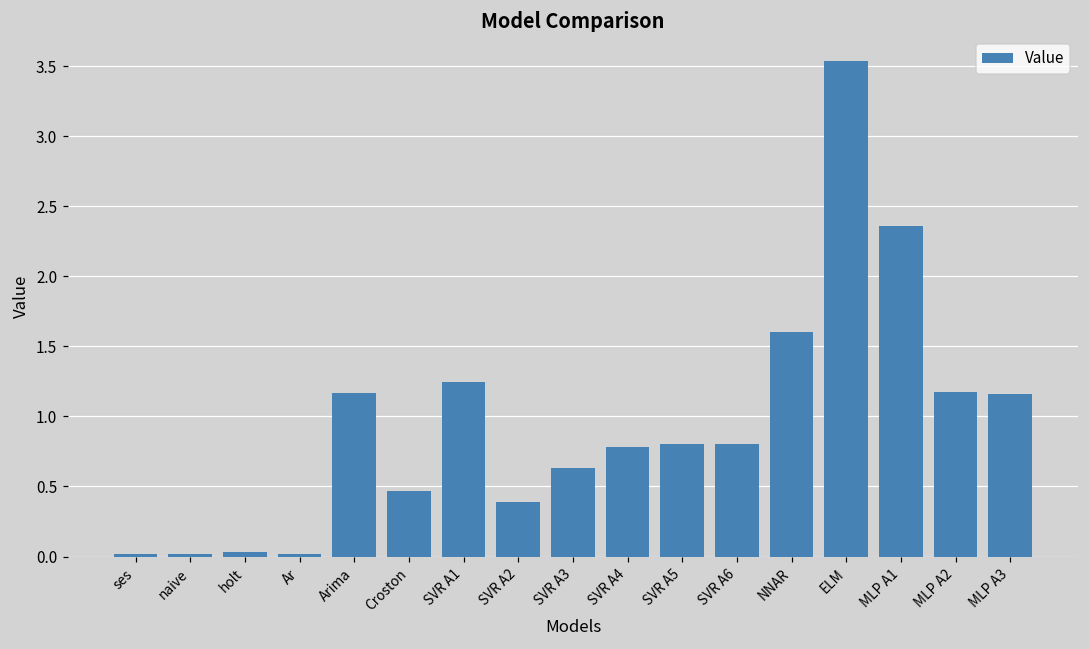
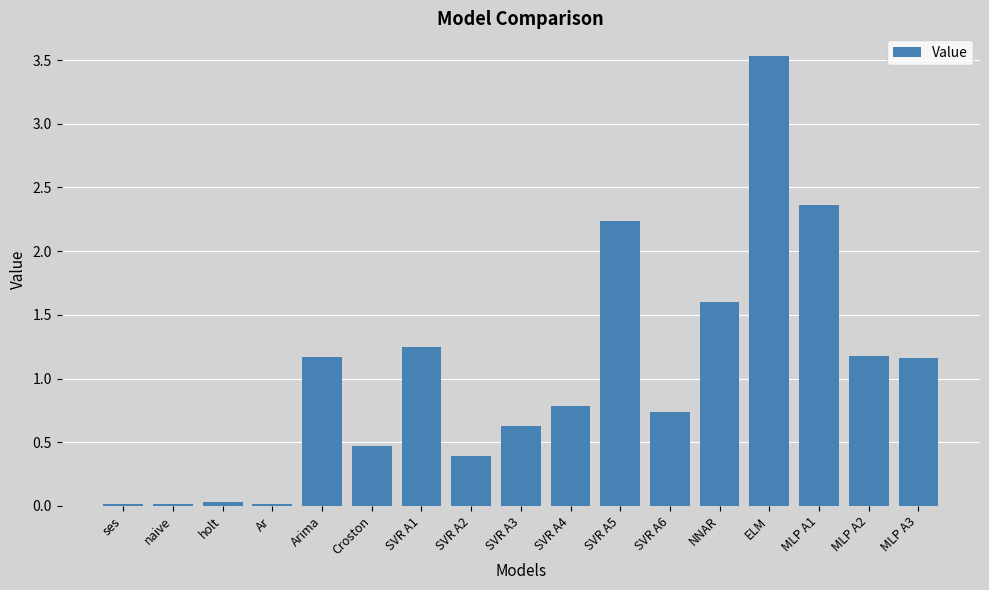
SVR A5: 0.80 -> 2.24
SVR A6: 0.80 -> 0.73
